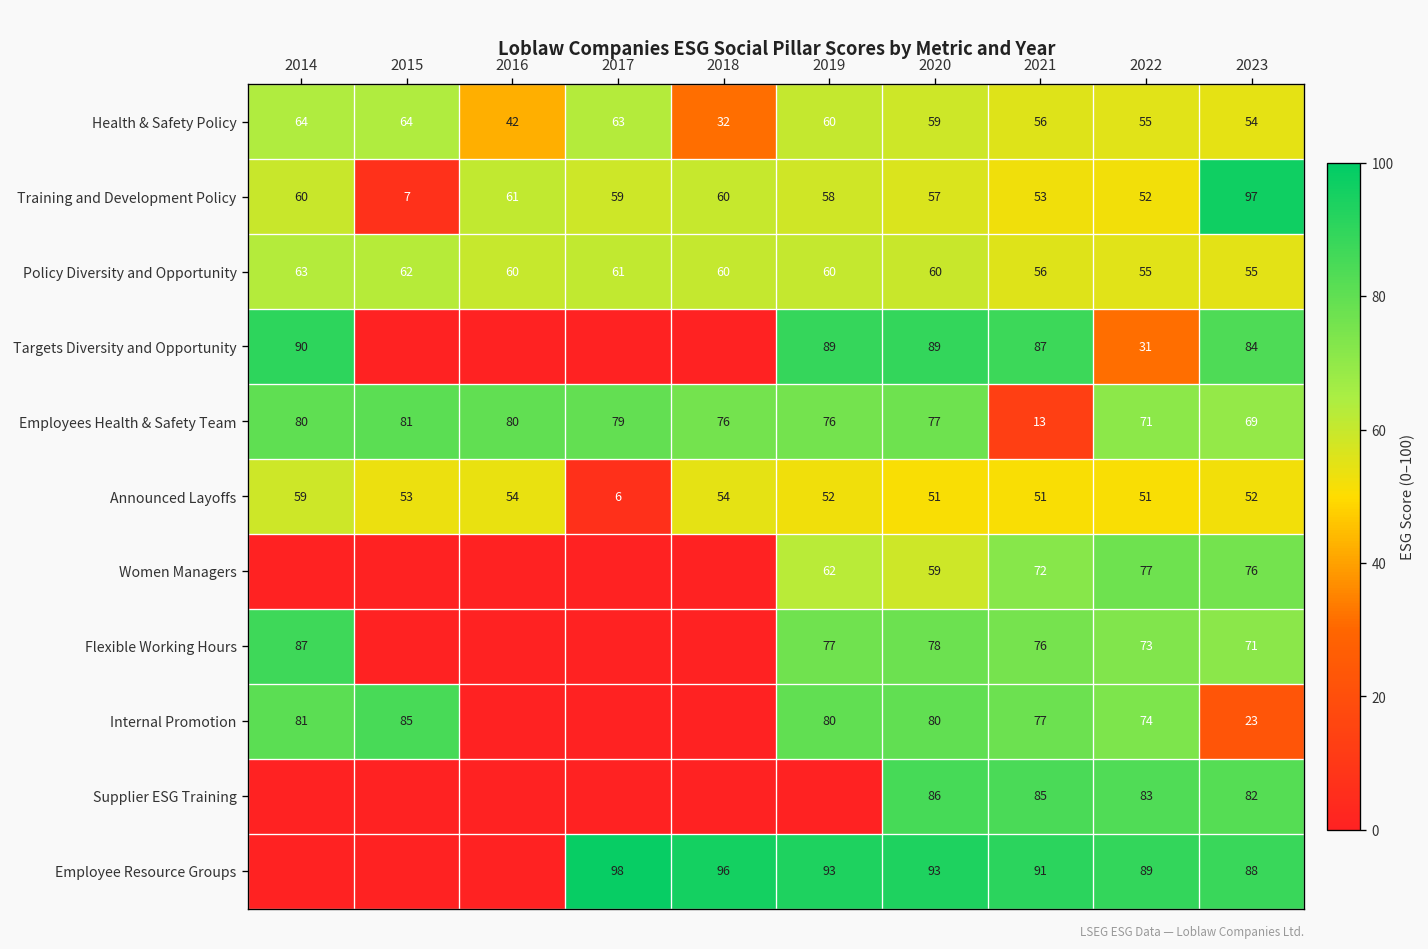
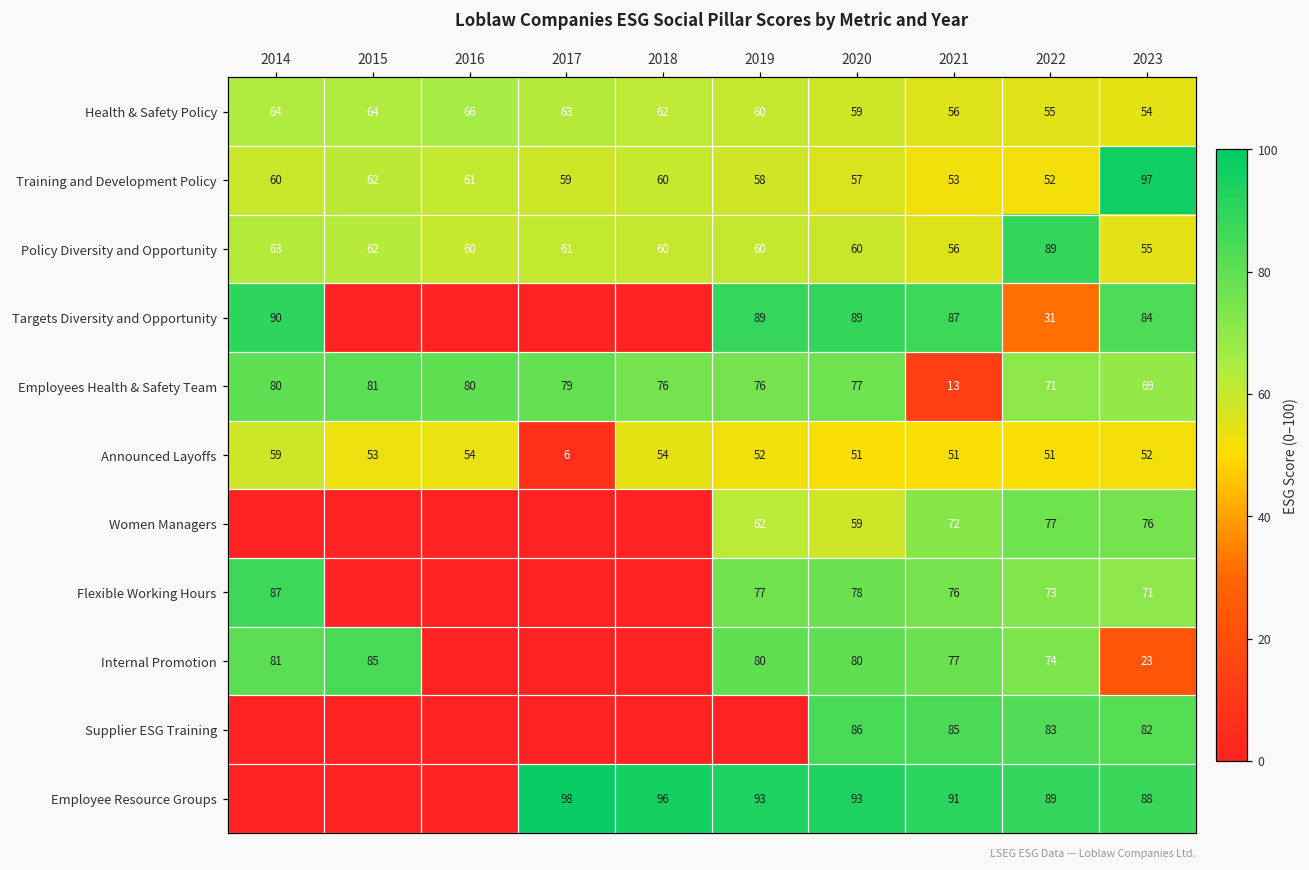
Health & Safety Policy, 2016: 42 -> 66
Health & Safety Policy, 2018: 32 -> 62
Training and Development Policy, 2015: 7 -> 62
Policy Diversity and Opportunity, 2022: 55 -> 89
